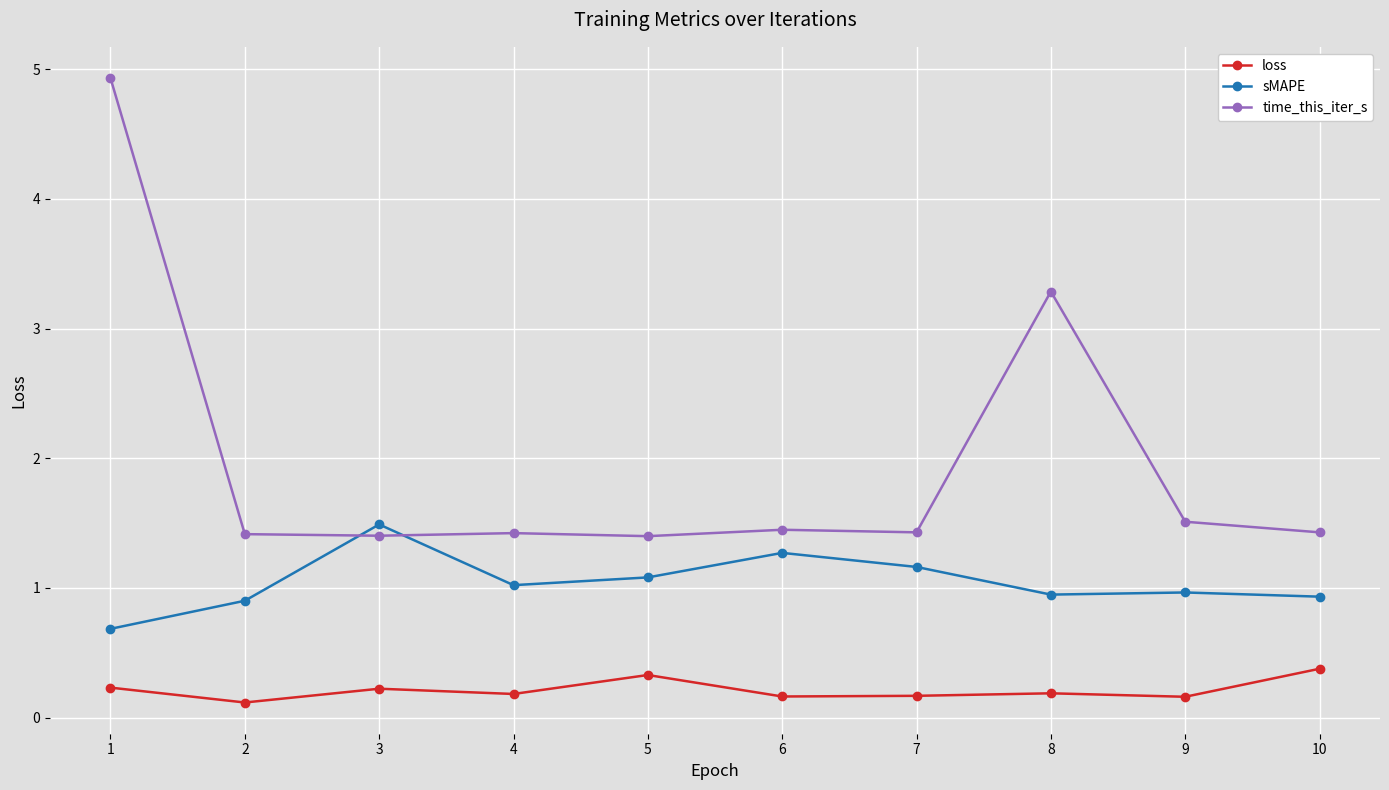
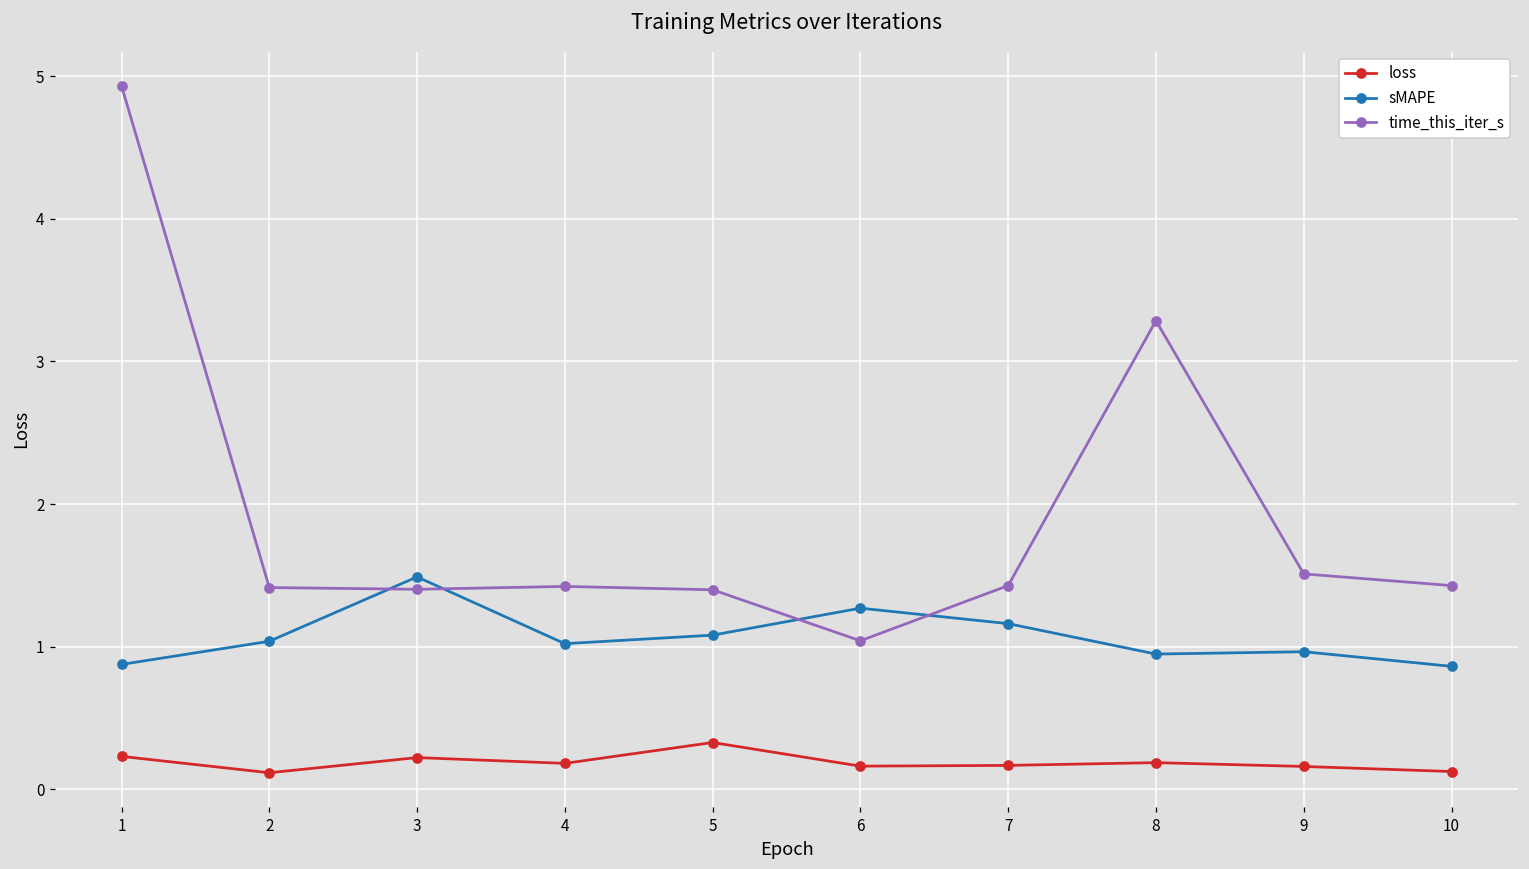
sMAPE, 1: 0.68 -> 0.88
sMAPE, 2: 0.90 -> 1.04
time_this_iter_s, 6: 1.45 -> 1.04
loss, 10: 0.38 -> 0.13
sMAPE, 10: 0.93 -> 0.86
